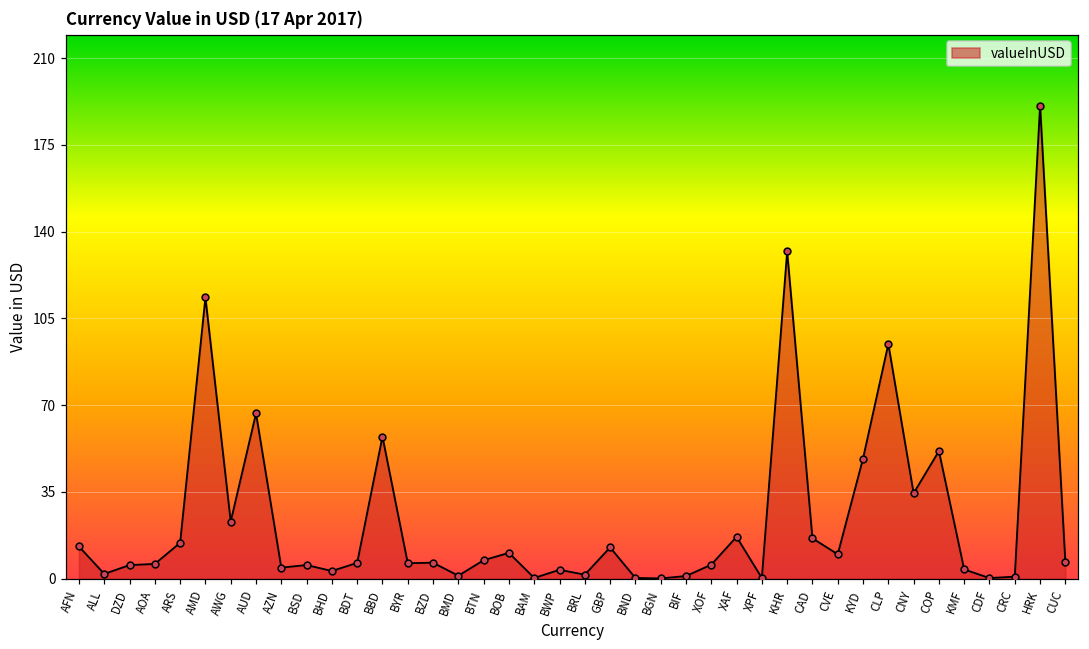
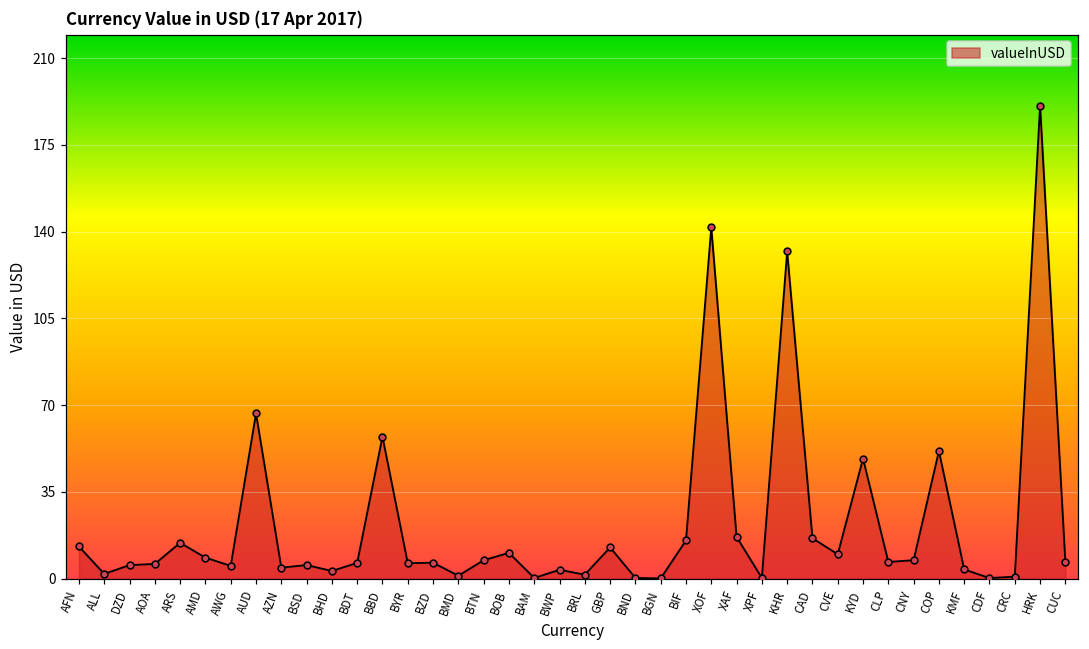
AMD: 113 -> 8
AWG: 23 -> 5
BIF: 1 -> 15
XOF: 6 -> 142
CLP: 95 -> 7
CNY: 34 -> 7
